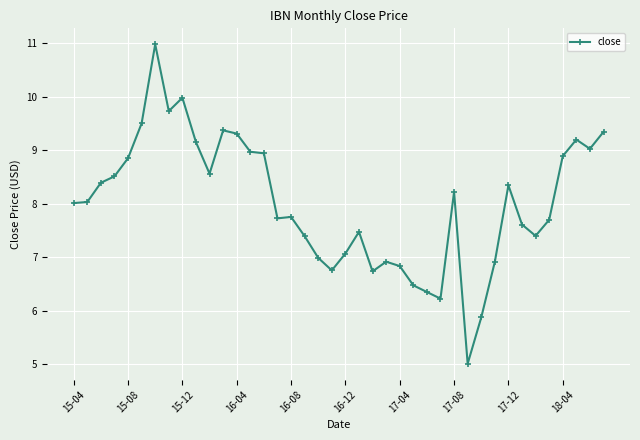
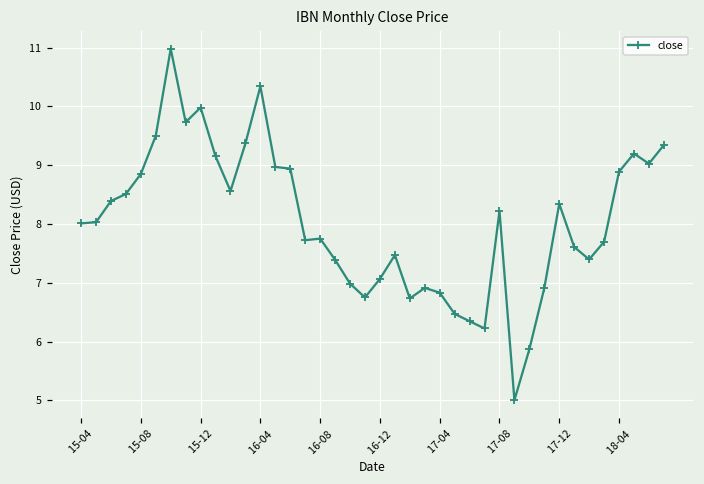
16-04: 9.3 -> 10.3
